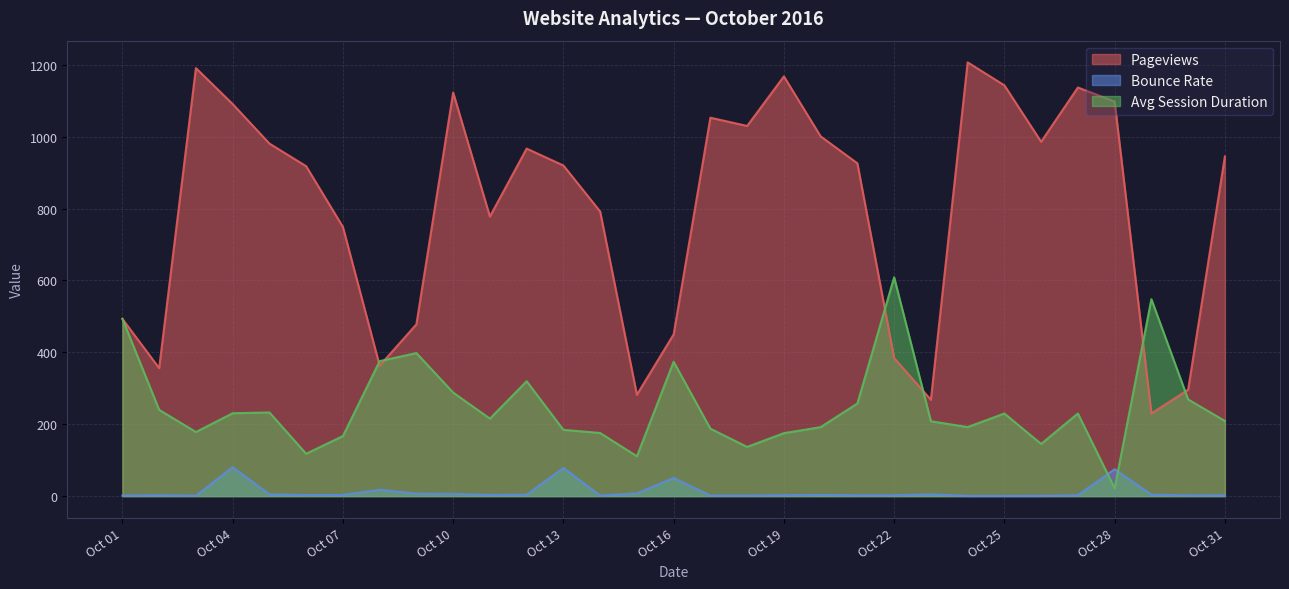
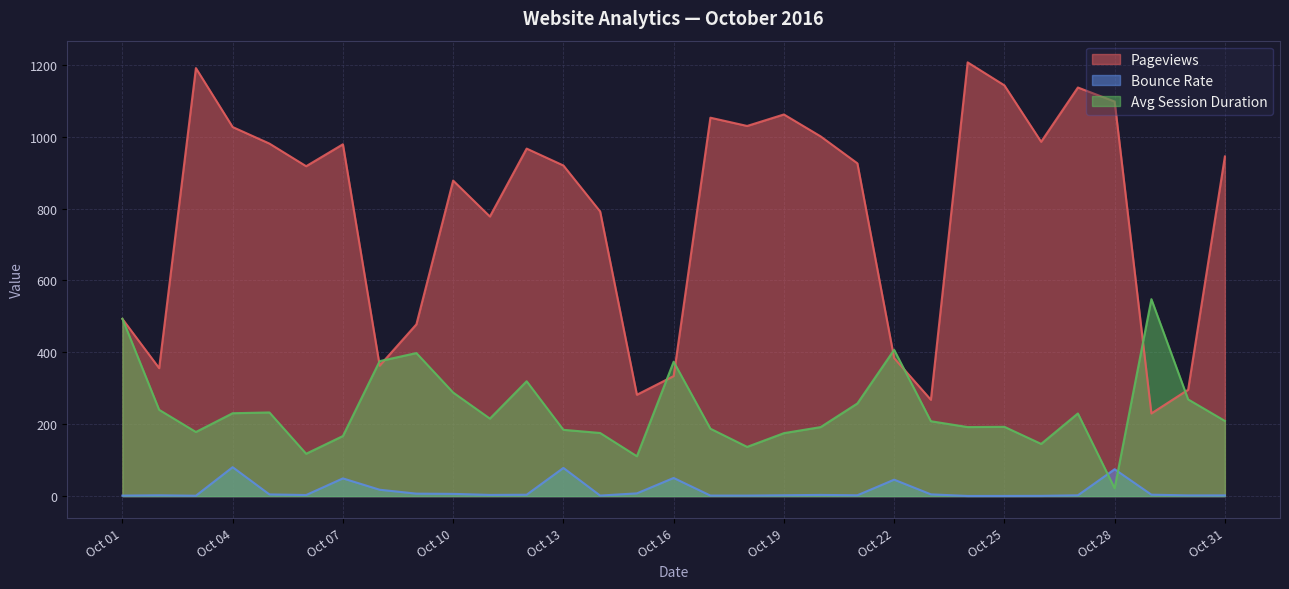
Pageviews, Oct 04: 1090 -> 1030
Pageviews, Oct 07: 750 -> 980
Bounce Rate, Oct 07: 0 -> 50
Pageviews, Oct 10: 1120 -> 880
Pageviews, Oct 16: 450 -> 330
Pageviews, Oct 19: 1170 -> 1060
Bounce Rate, Oct 22: 0 -> 50
Avg Session Duration, Oct 22: 610 -> 410
Avg Session Duration, Oct 25: 230 -> 190
